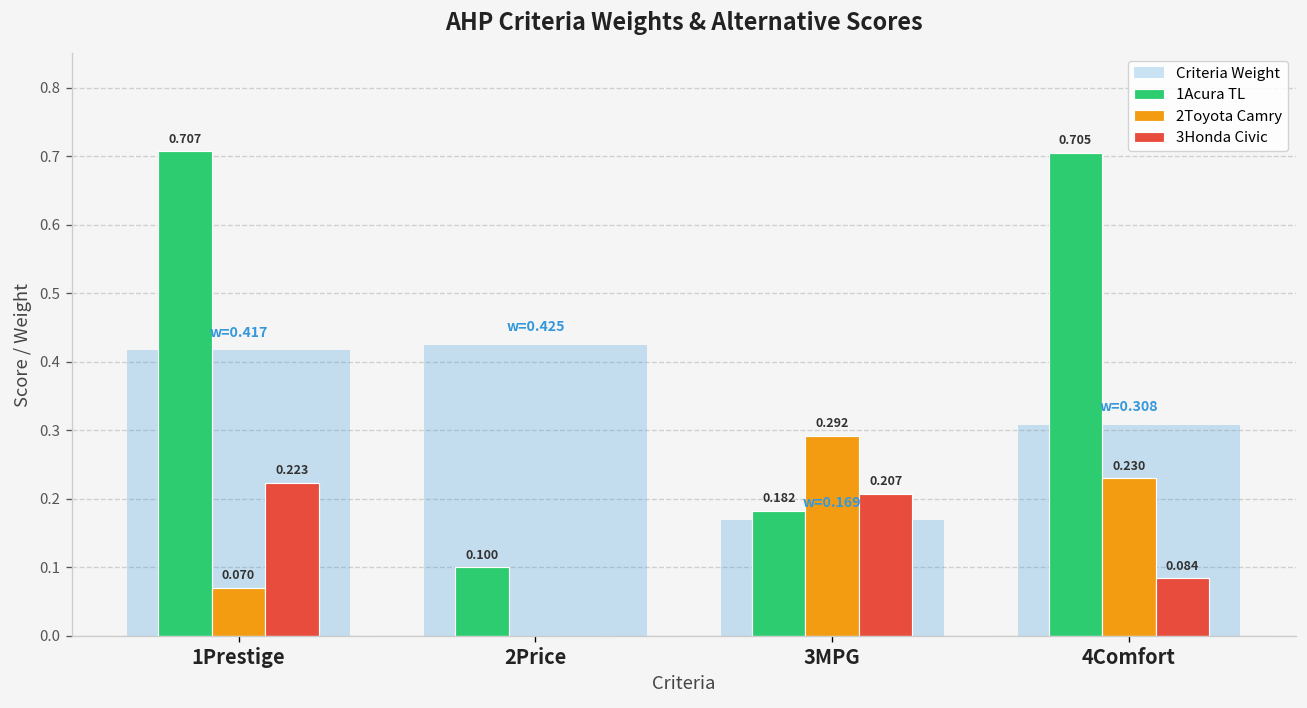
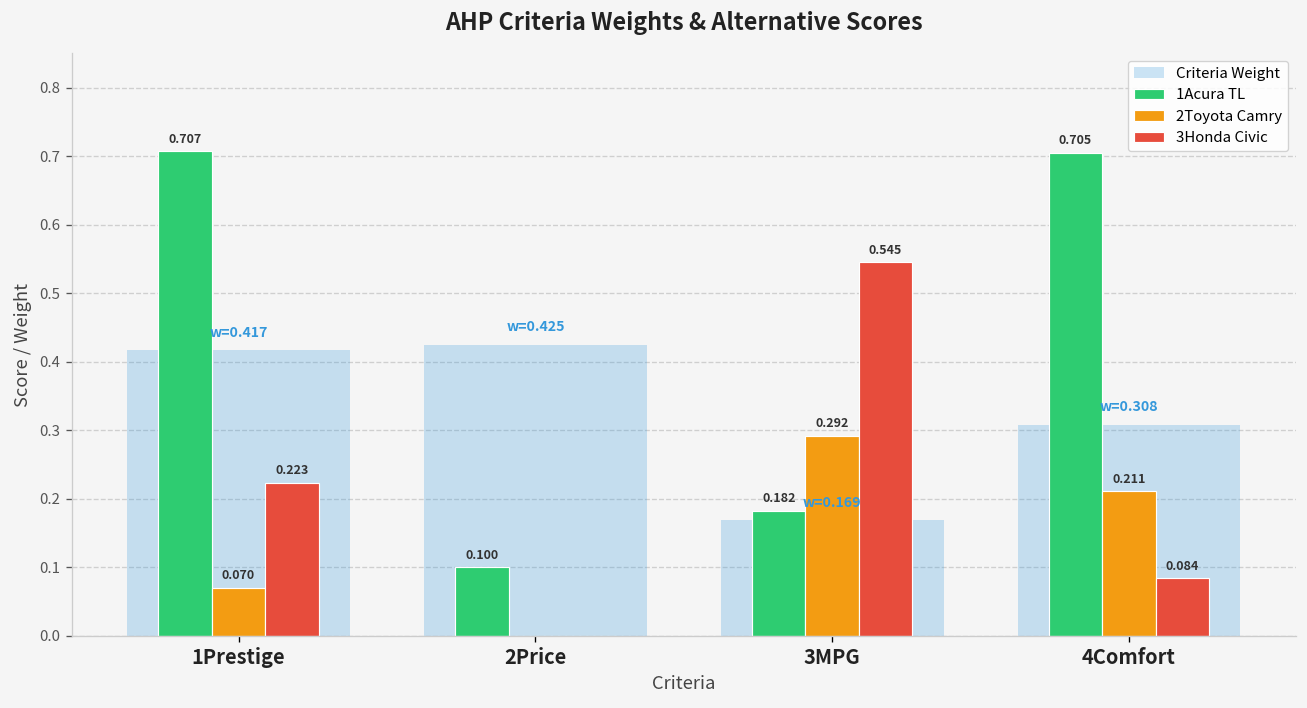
3Honda Civic, 3MPG: 0.207 -> 0.545
2Toyota Camry, 4Comfort: 0.230 -> 0.211
